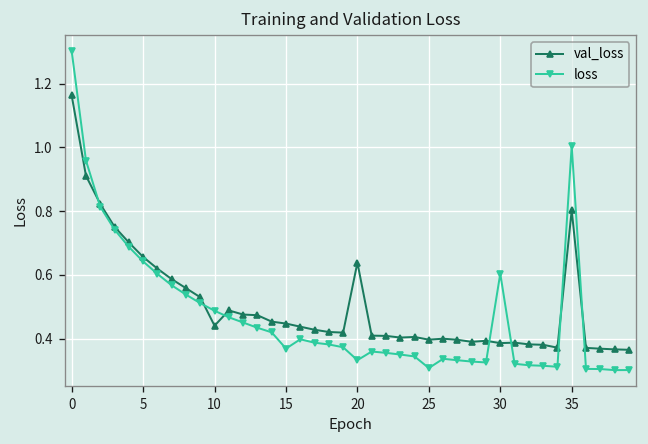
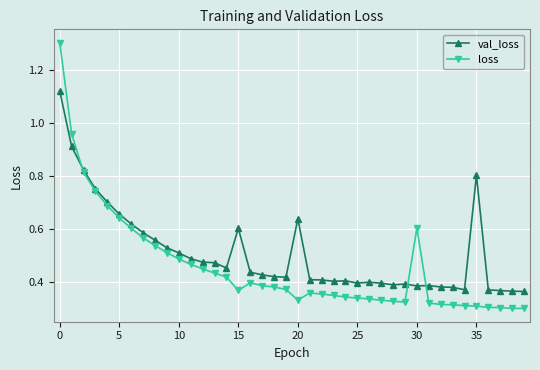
val_loss, 0: 1.16 -> 1.12
val_loss, 10: 0.44 -> 0.51
val_loss, 15: 0.45 -> 0.60
loss, 25: 0.31 -> 0.34
loss, 35: 1.00 -> 0.31
